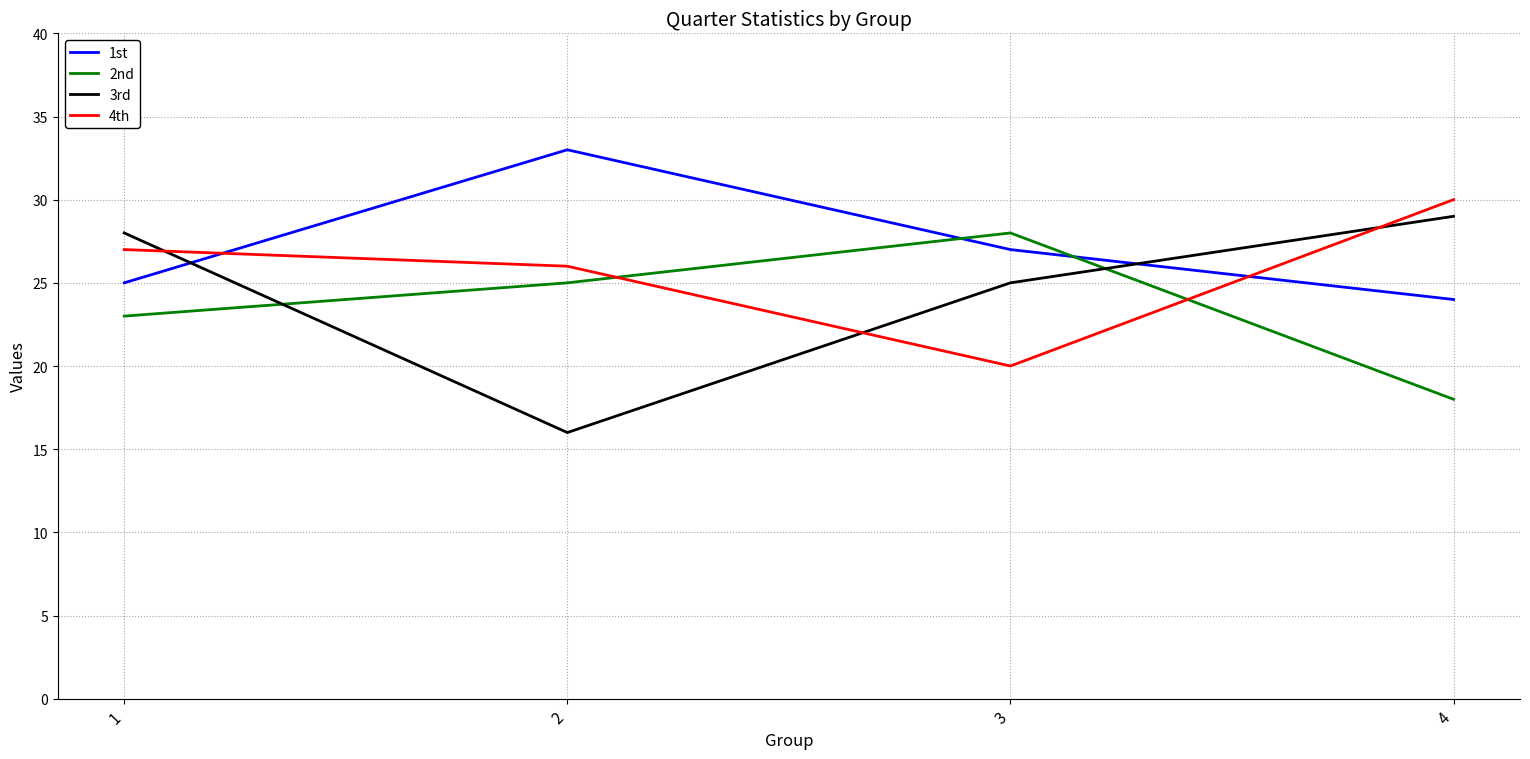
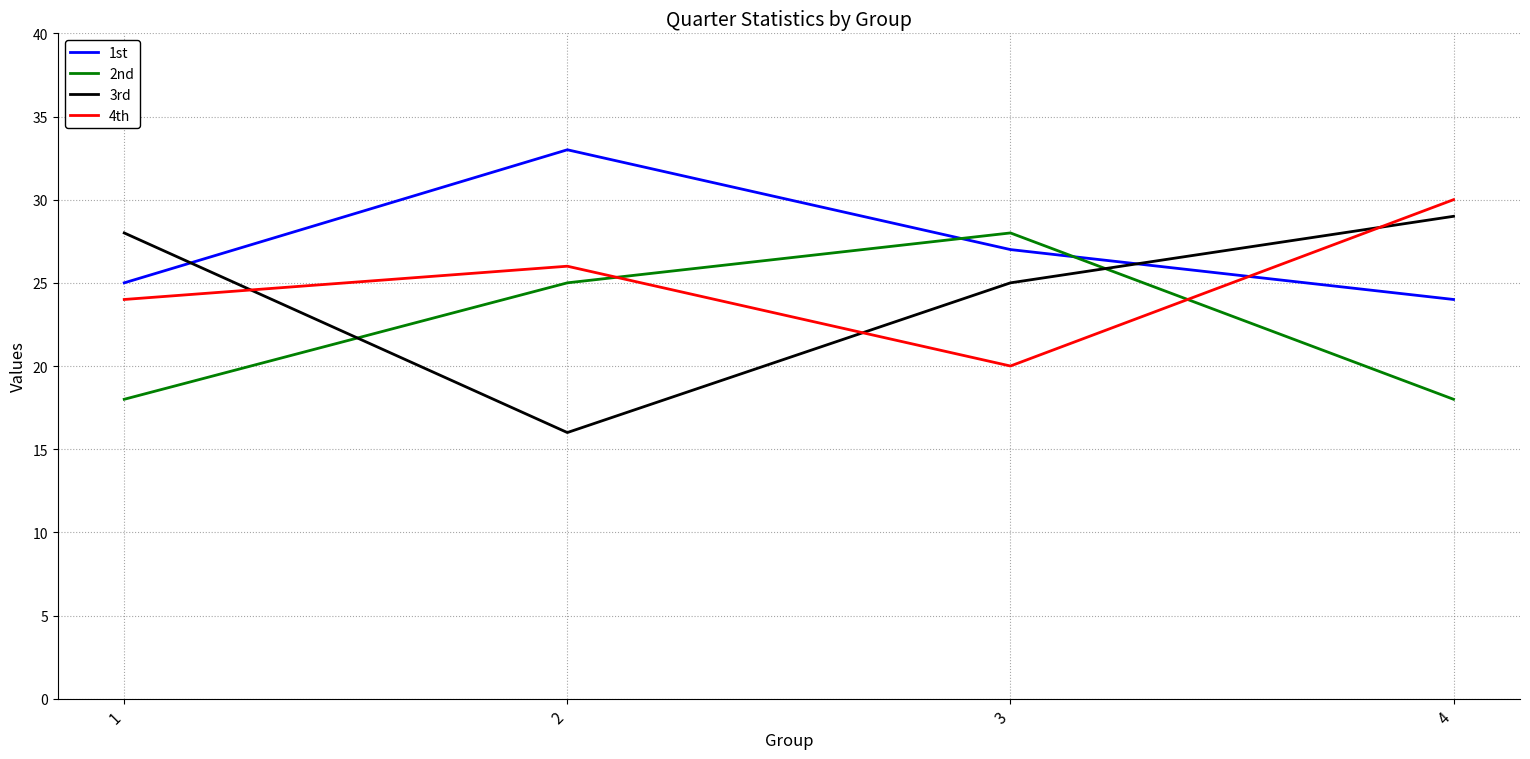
2nd, 1: 23 -> 18
4th, 1: 27 -> 24
